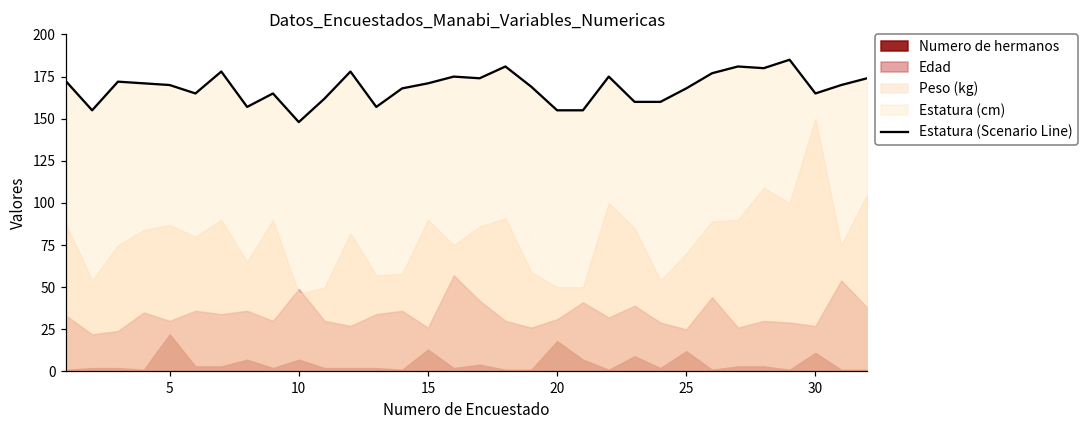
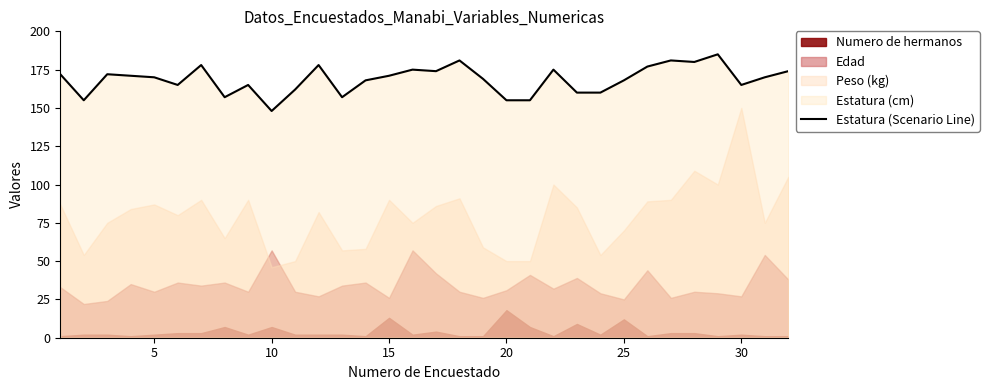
Numero de hermanos, 5: 22 -> 2
Edad, 10: 49 -> 57
Numero de hermanos, 30: 11 -> 2
